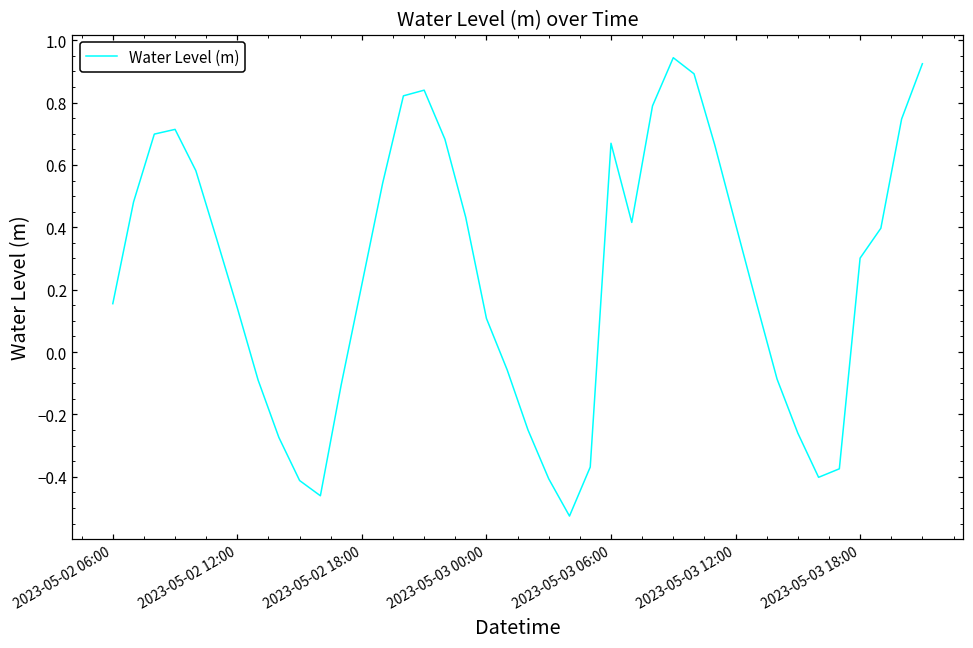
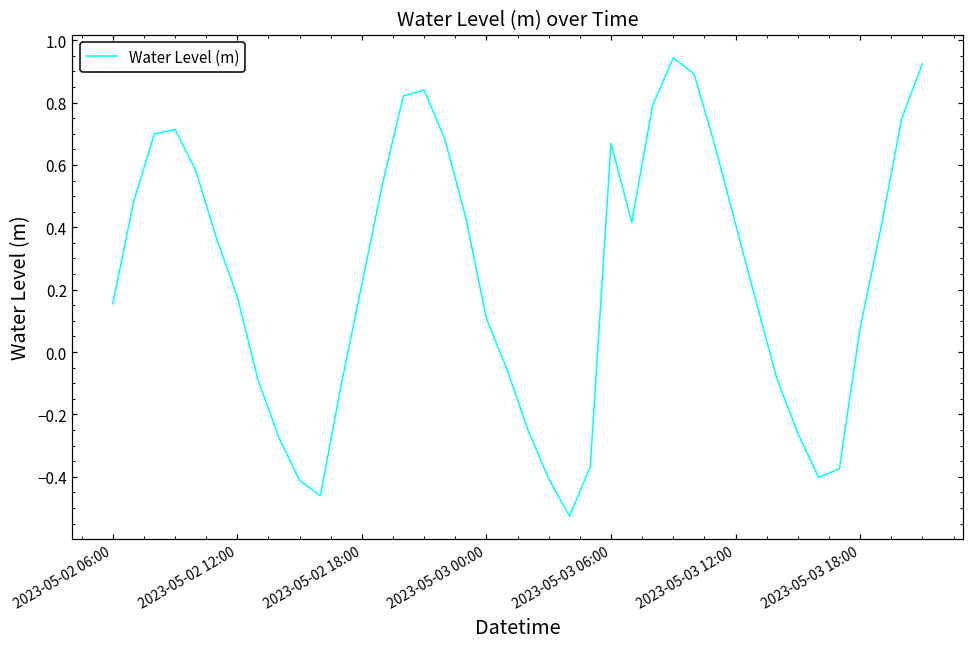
2023-05-02 12:00: 0.14 -> 0.18
2023-05-03 18:00: 0.30 -> 0.08
